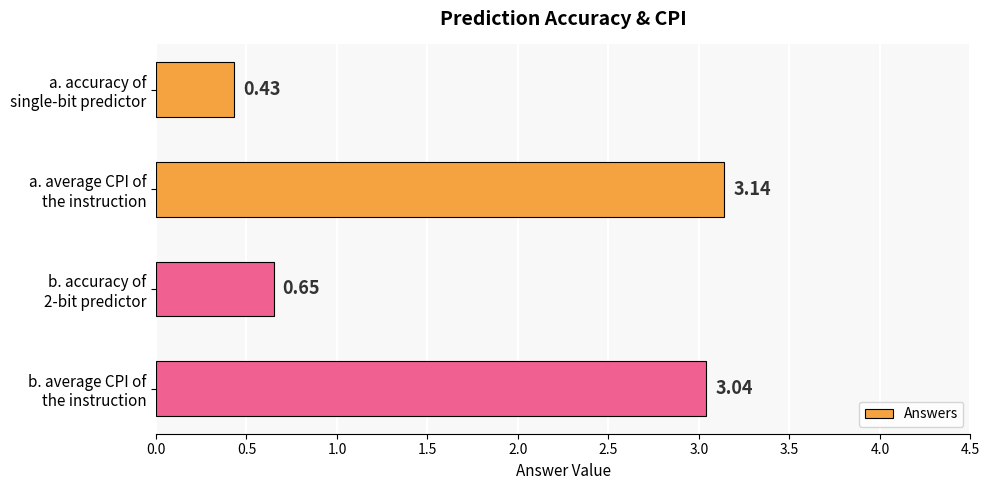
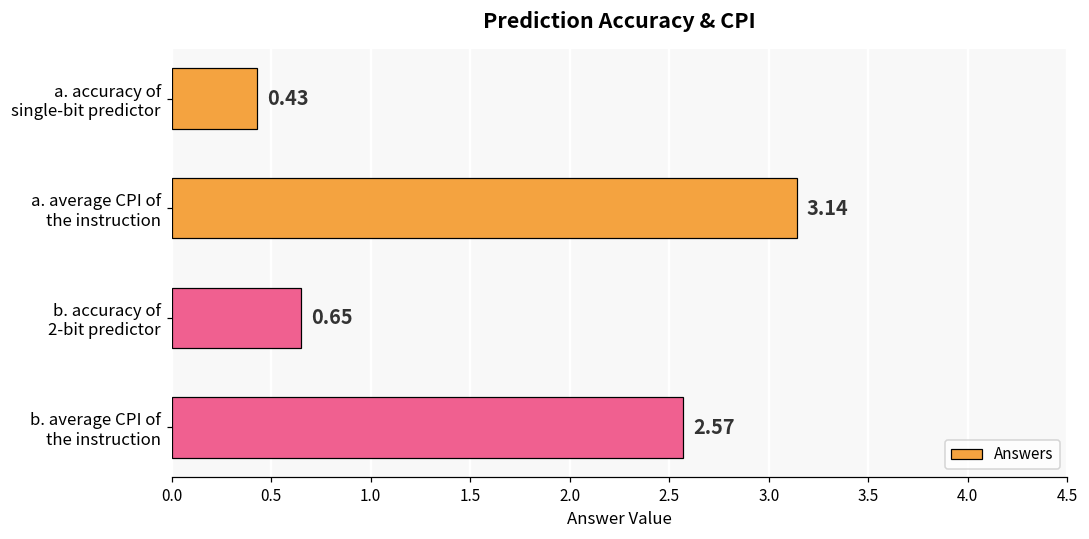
b. average CPI of the instruction: 3.04 -> 2.57
